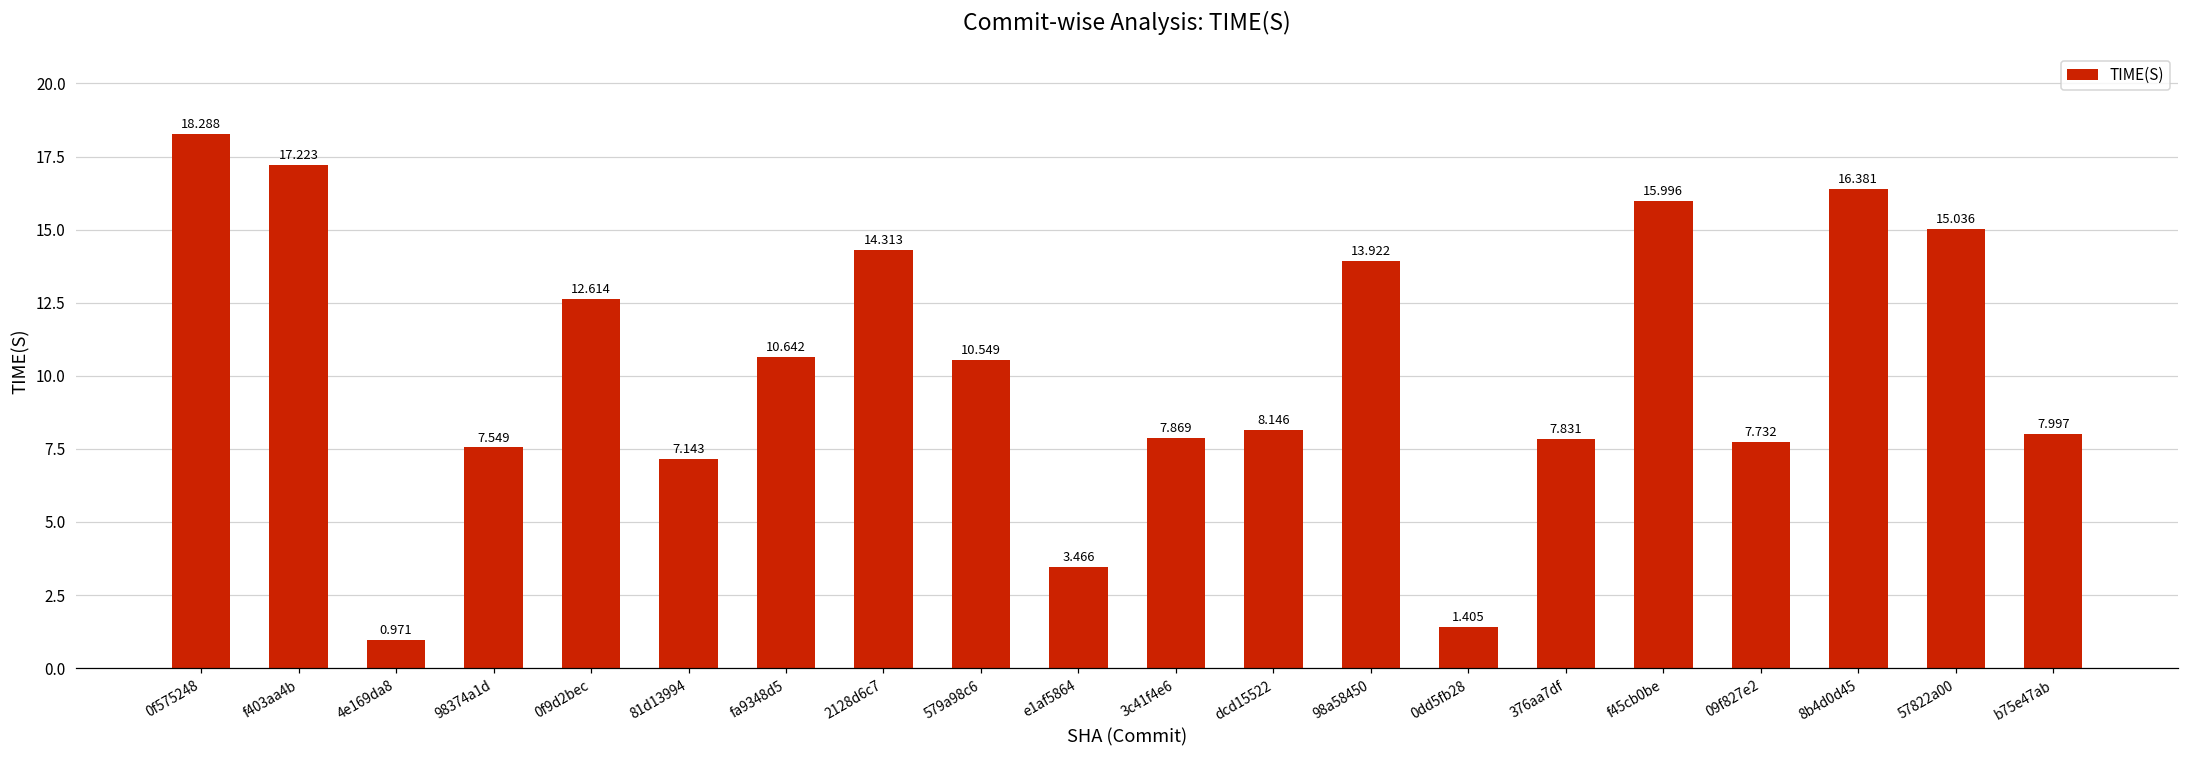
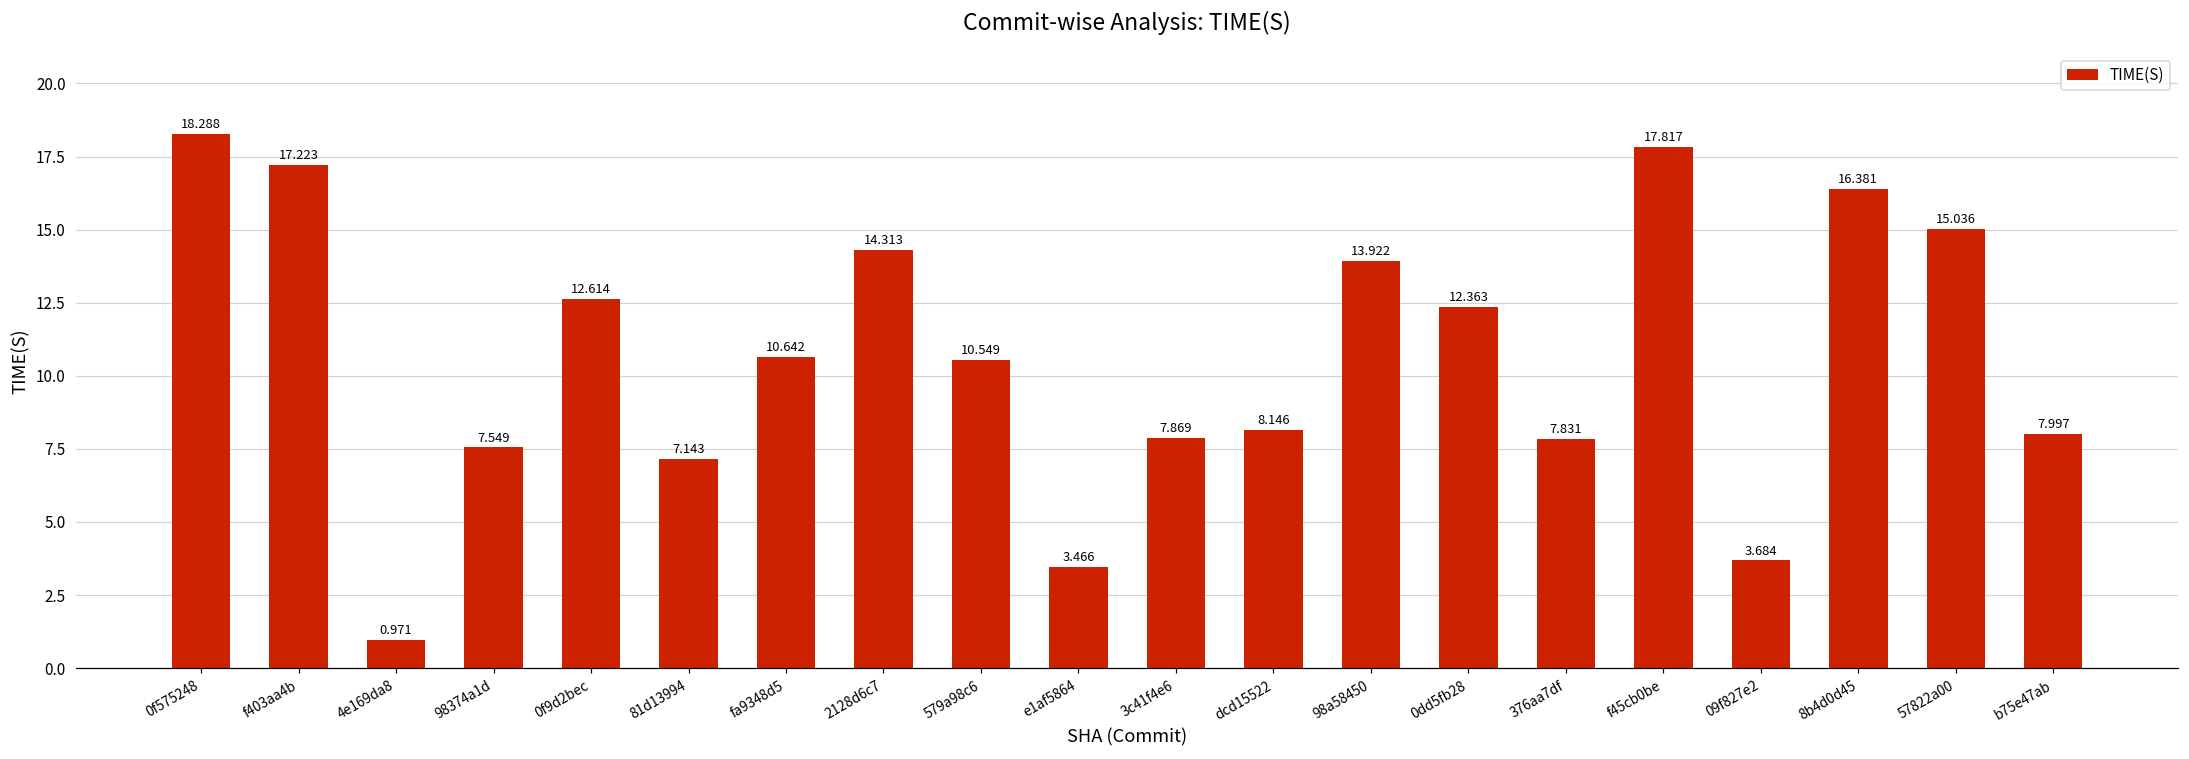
0dd5fb28: 1.405 -> 12.363
f45cb0be: 15.996 -> 17.817
09f827e2: 7.732 -> 3.684
